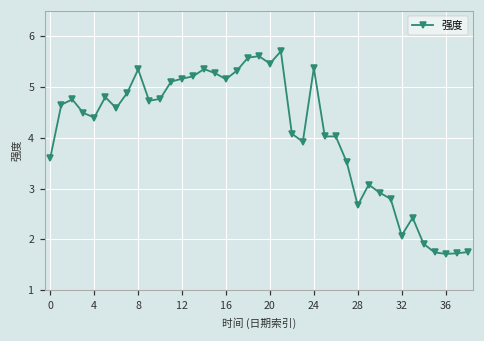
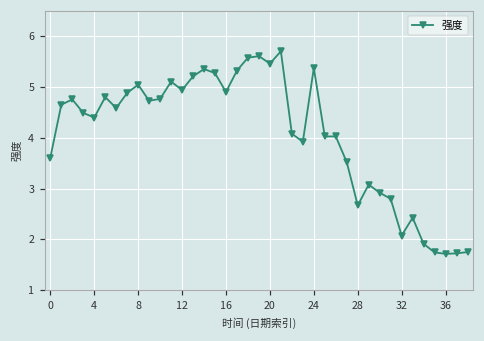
8: 5.3 -> 5.0
12: 5.2 -> 4.9
16: 5.2 -> 4.9
